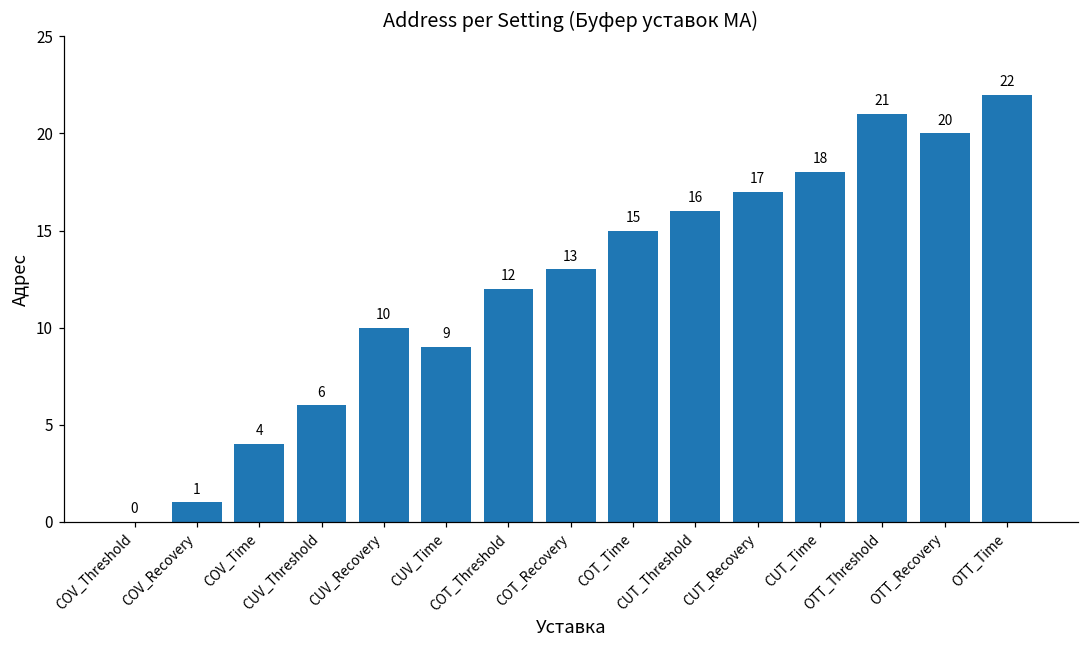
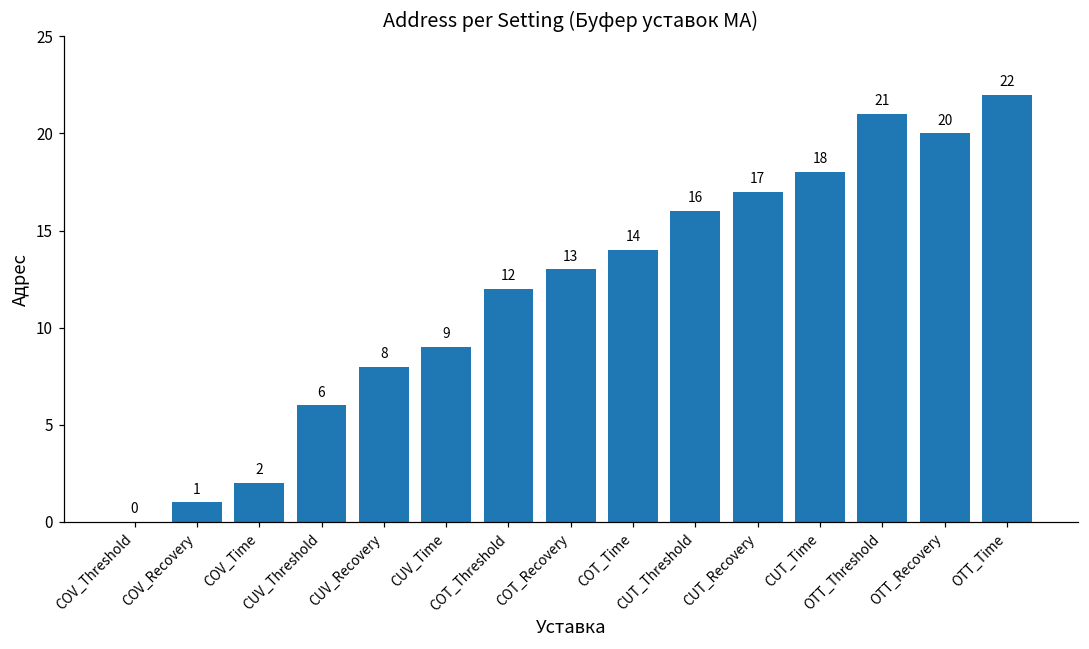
COV_Time: 4 -> 2
CUV_Recovery: 10 -> 8
COT_Time: 15 -> 14
